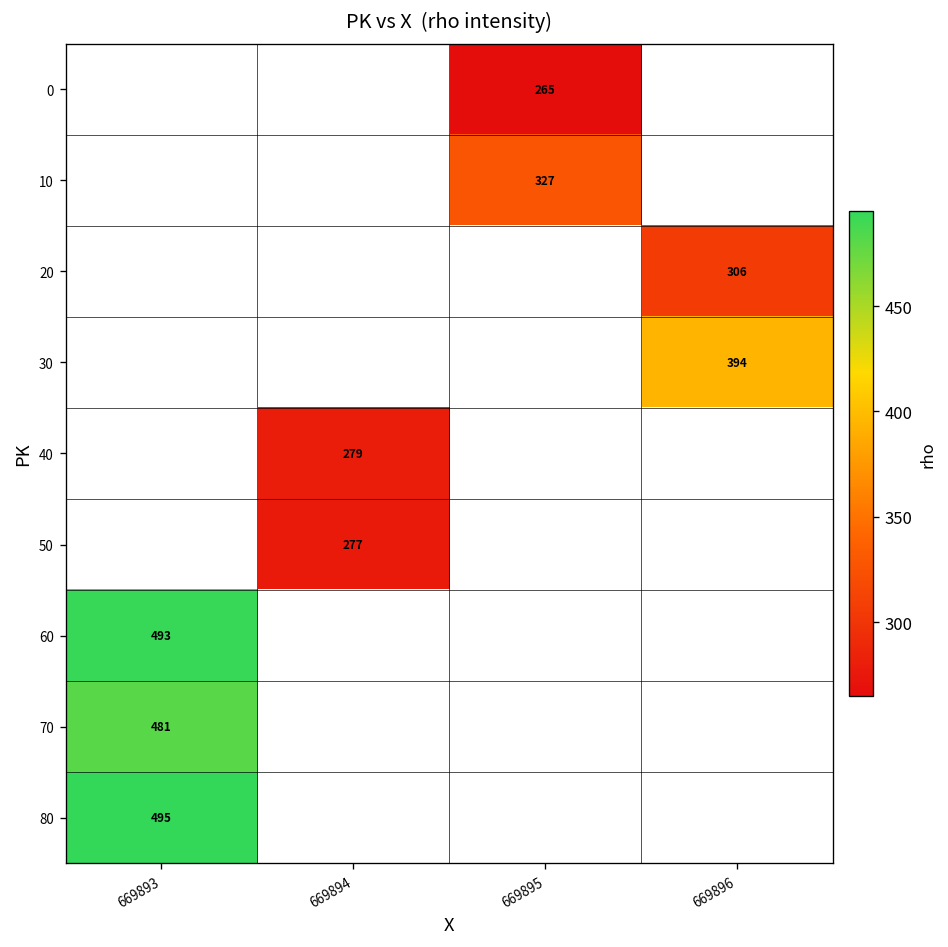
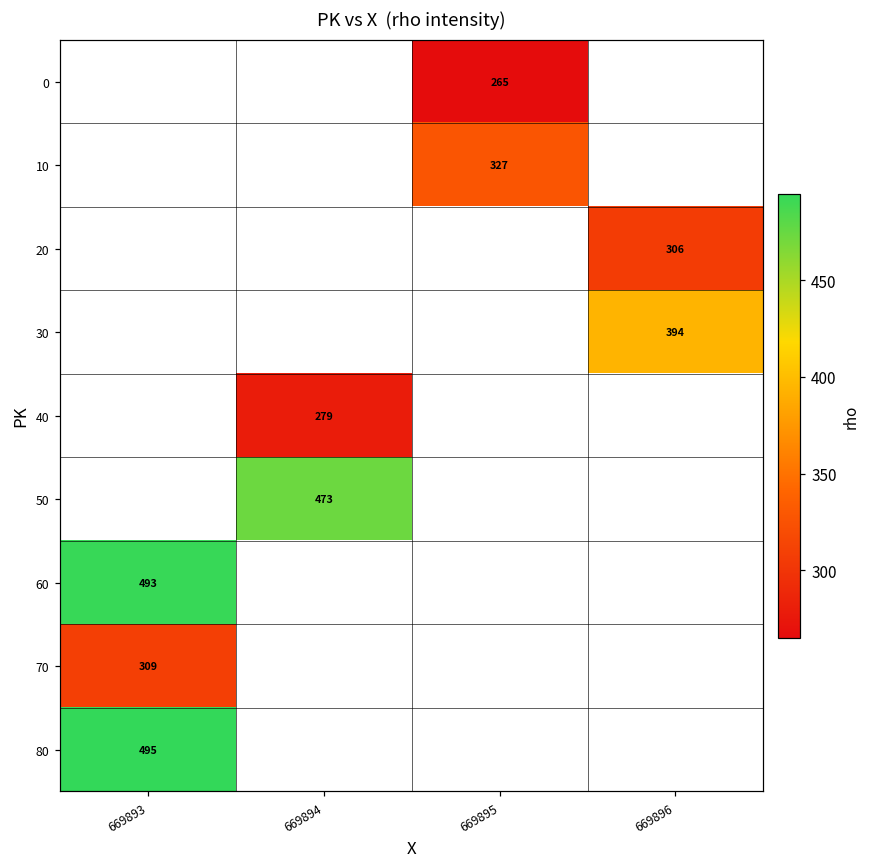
50, 669894: 277 -> 473
70, 669893: 481 -> 309
